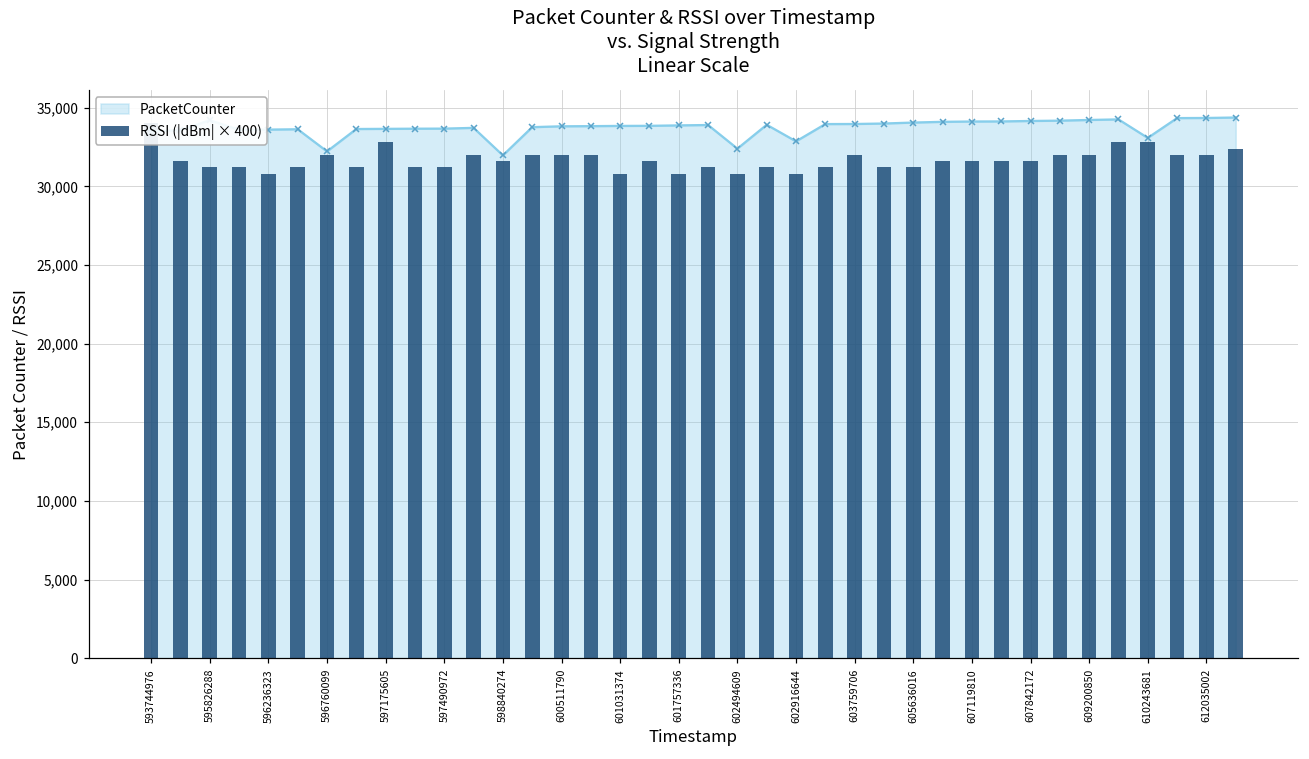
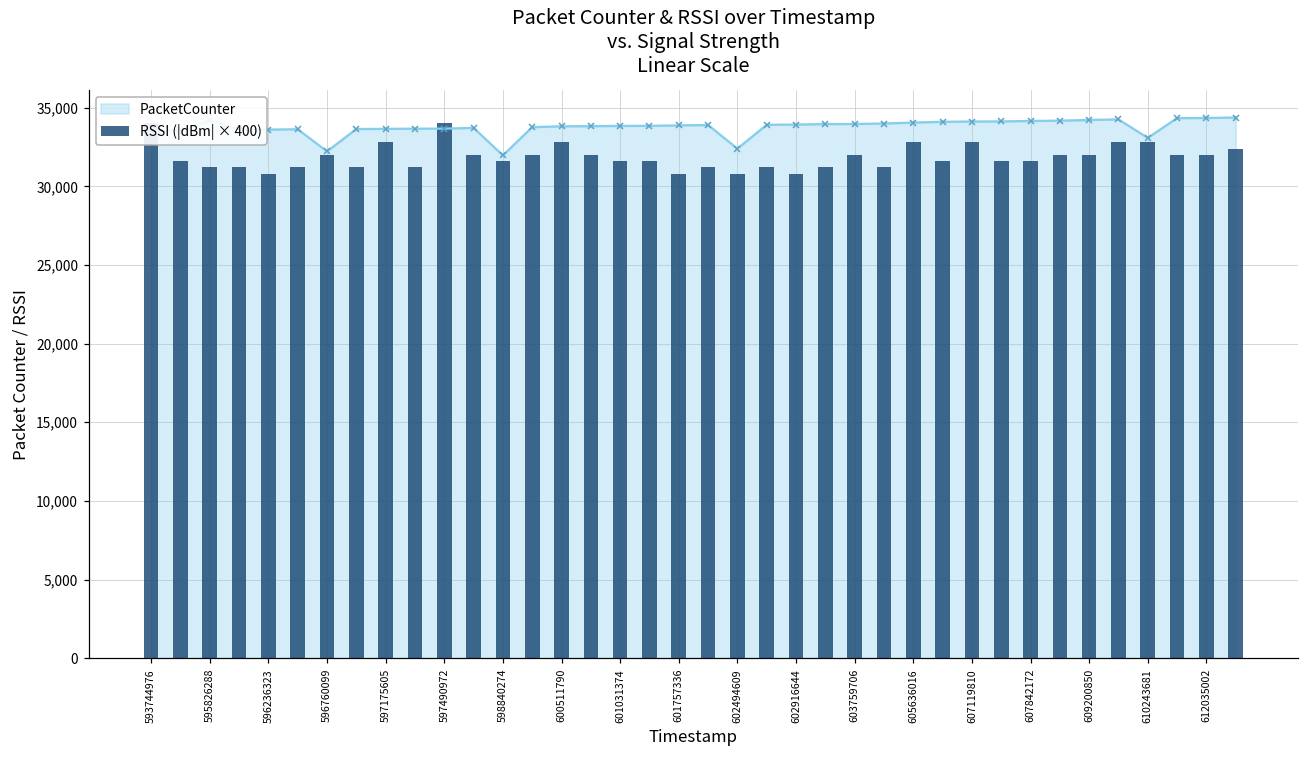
RSSI (|dBm| × 400), 597490972: 31,200 -> 34,000
RSSI (|dBm| × 400), 600511790: 32,000 -> 32,800
RSSI (|dBm| × 400), 601031374: 30,800 -> 31,600
PacketCounter, 602916644: 32,900 -> 33,900
RSSI (|dBm| × 400), 605636016: 31,200 -> 32,800
RSSI (|dBm| × 400), 607119810: 31,600 -> 32,800
